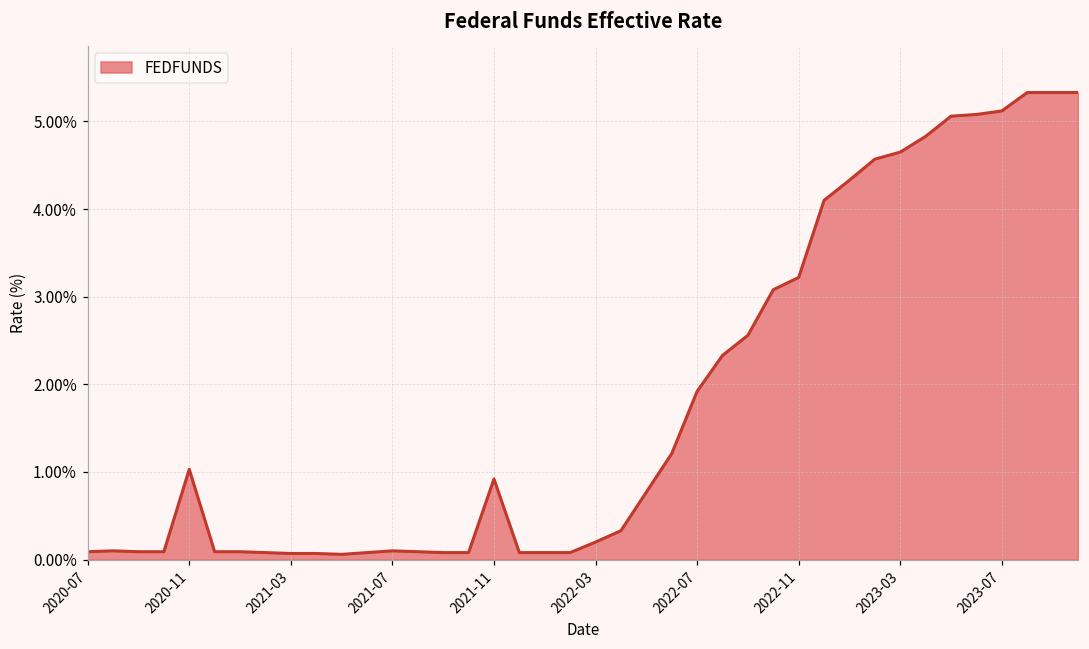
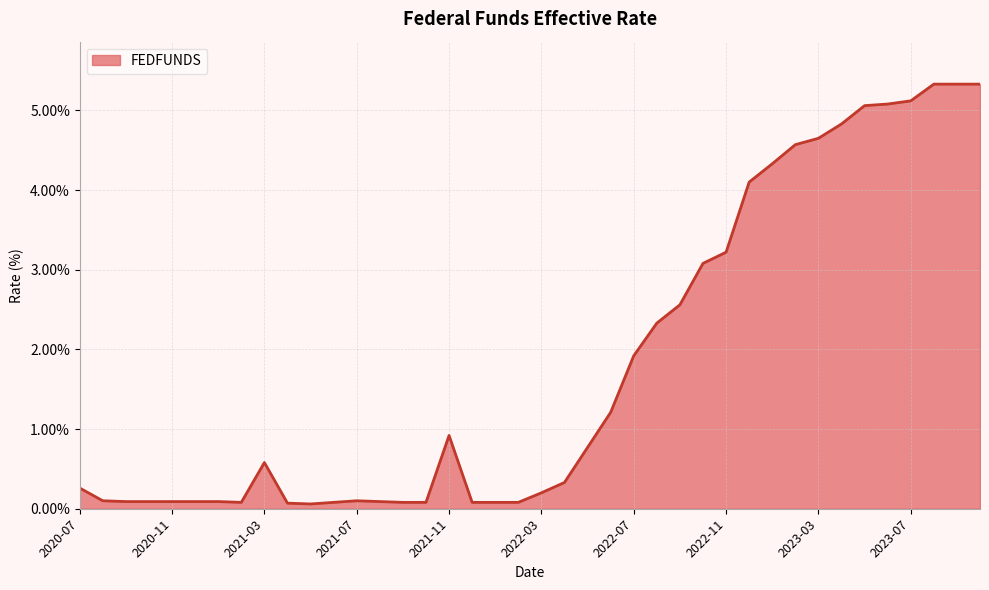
2020-07: 0.1% -> 0.3%
2020-11: 1.0% -> 0.1%
2021-03: 0.1% -> 0.6%
